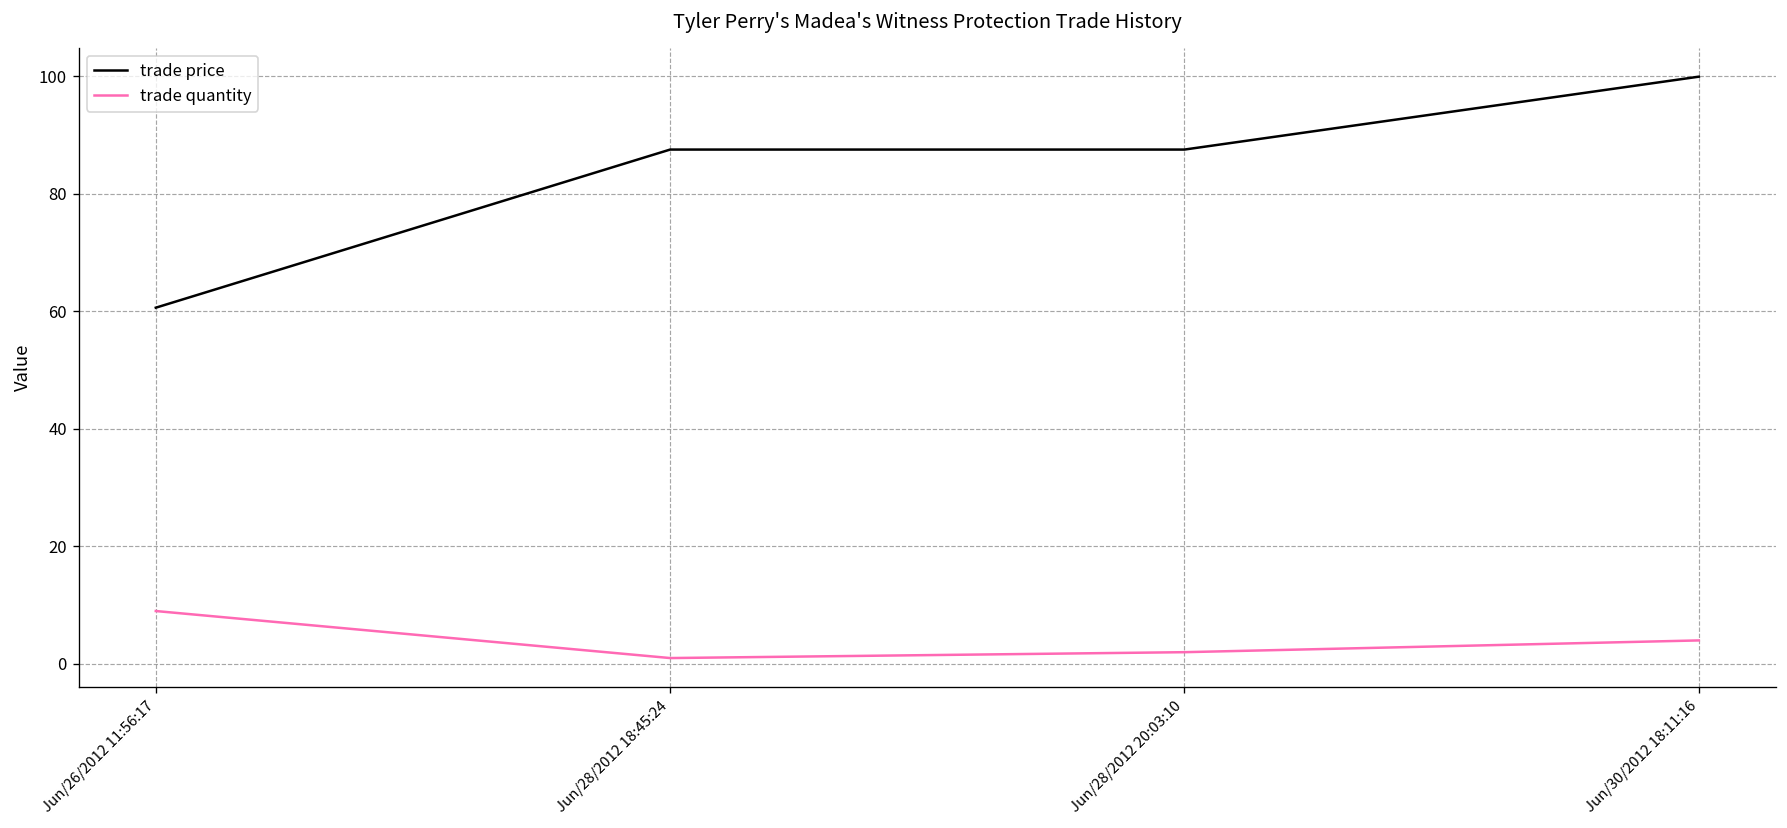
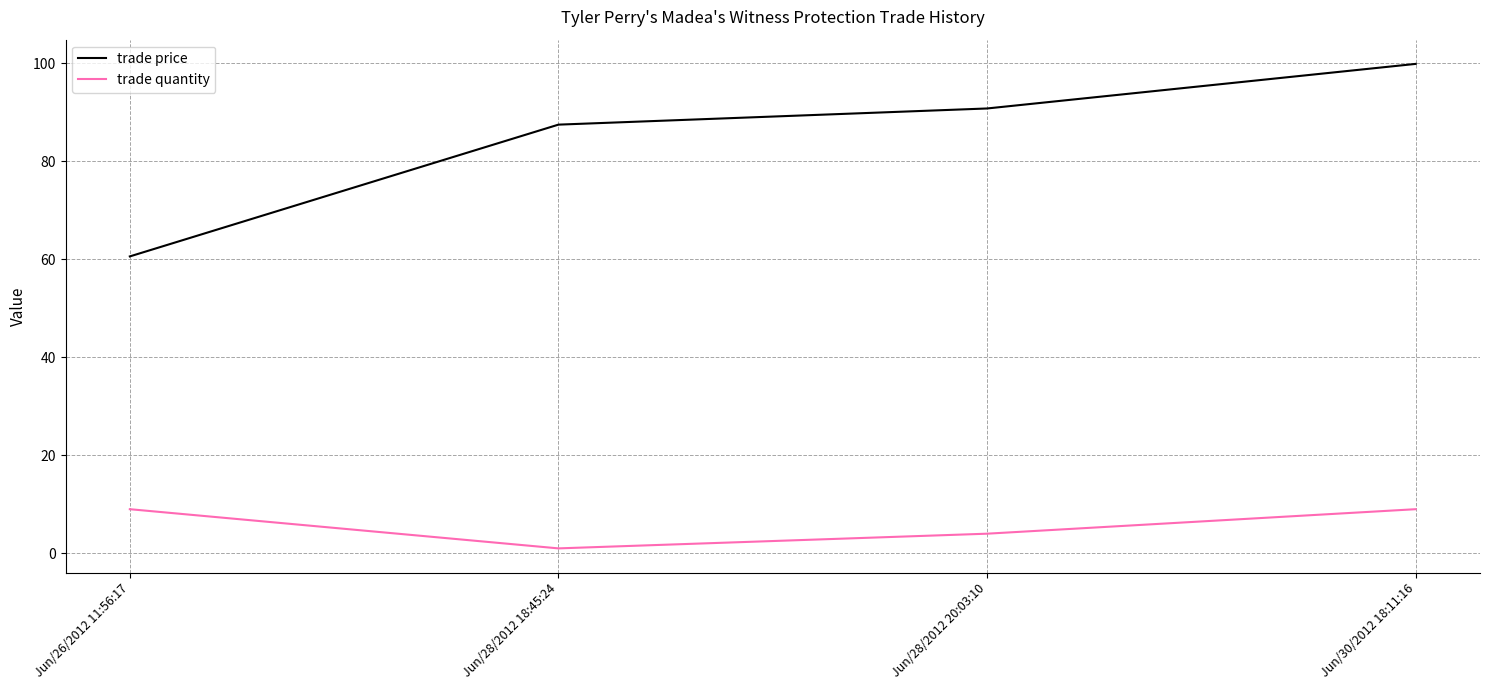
trade price, Jun/28/2012 20:03:10: 88 -> 91
trade quantity, Jun/28/2012 20:03:10: 2 -> 4
trade quantity, Jun/30/2012 18:11:16: 4 -> 9
